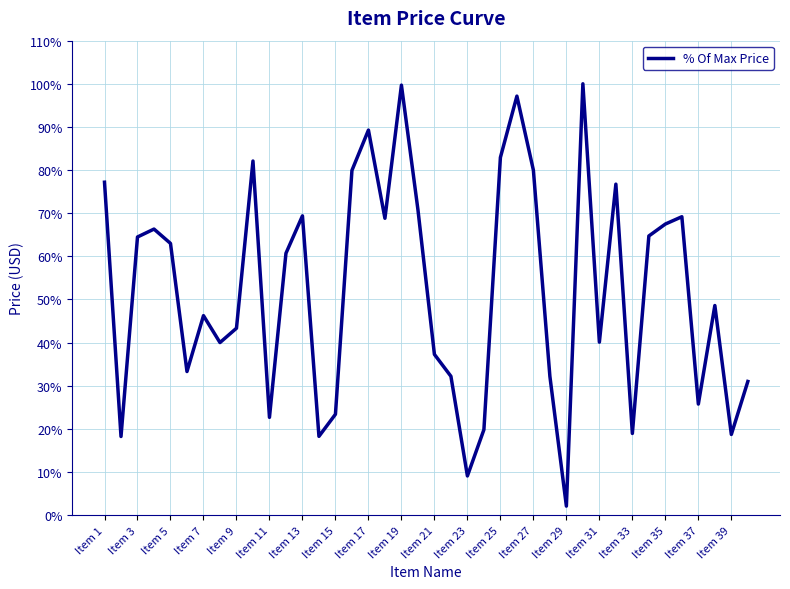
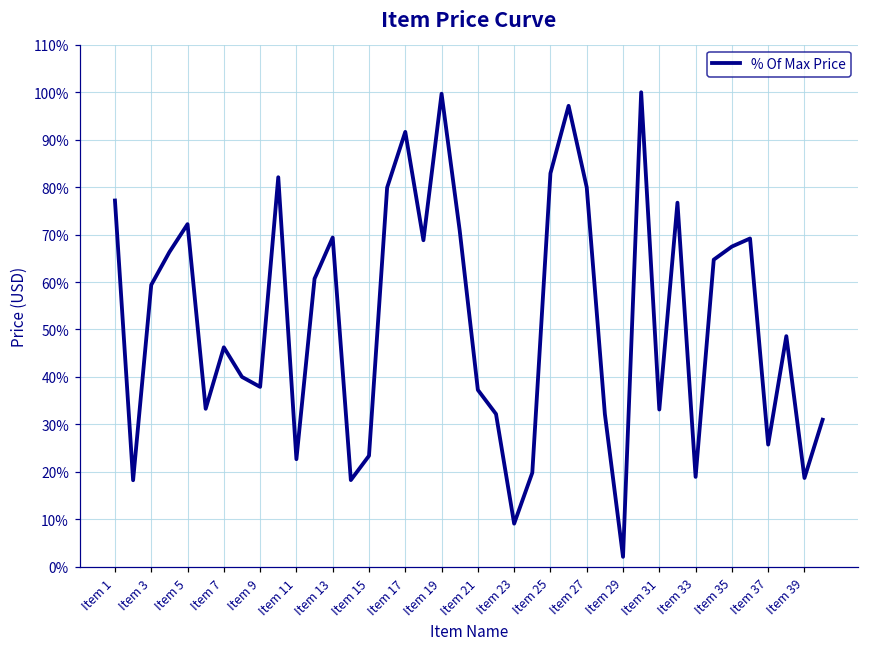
Item 3: 64% -> 59%
Item 5: 63% -> 72%
Item 9: 43% -> 38%
Item 17: 89% -> 92%
Item 31: 40% -> 33%
